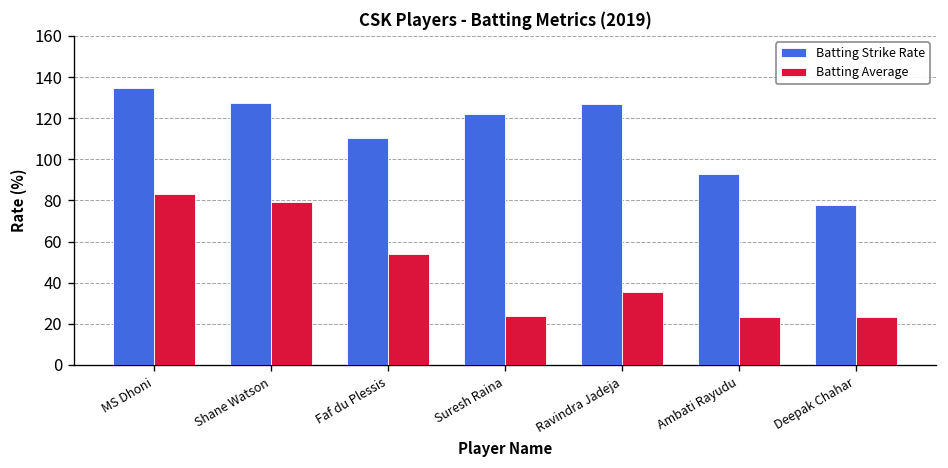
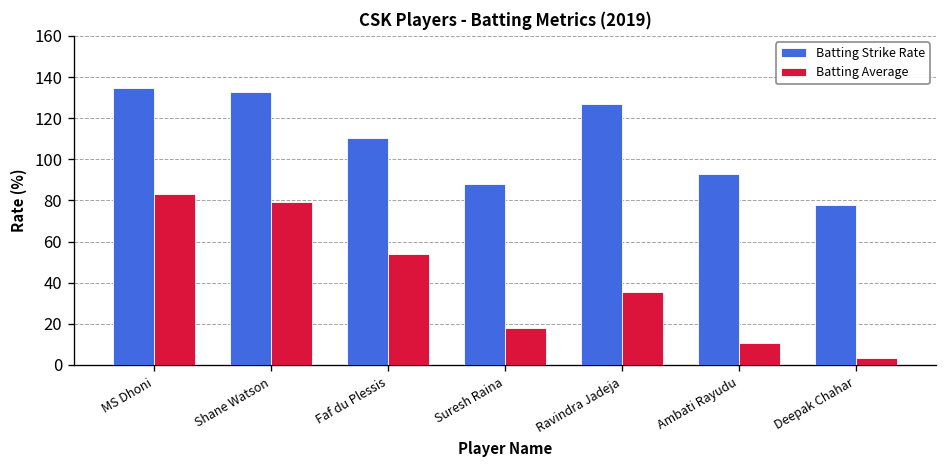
Batting Strike Rate, Shane Watson: 128 -> 133
Batting Strike Rate, Suresh Raina: 122 -> 88
Batting Average, Suresh Raina: 24 -> 18
Batting Average, Ambati Rayudu: 24 -> 11
Batting Average, Deepak Chahar: 23 -> 4
